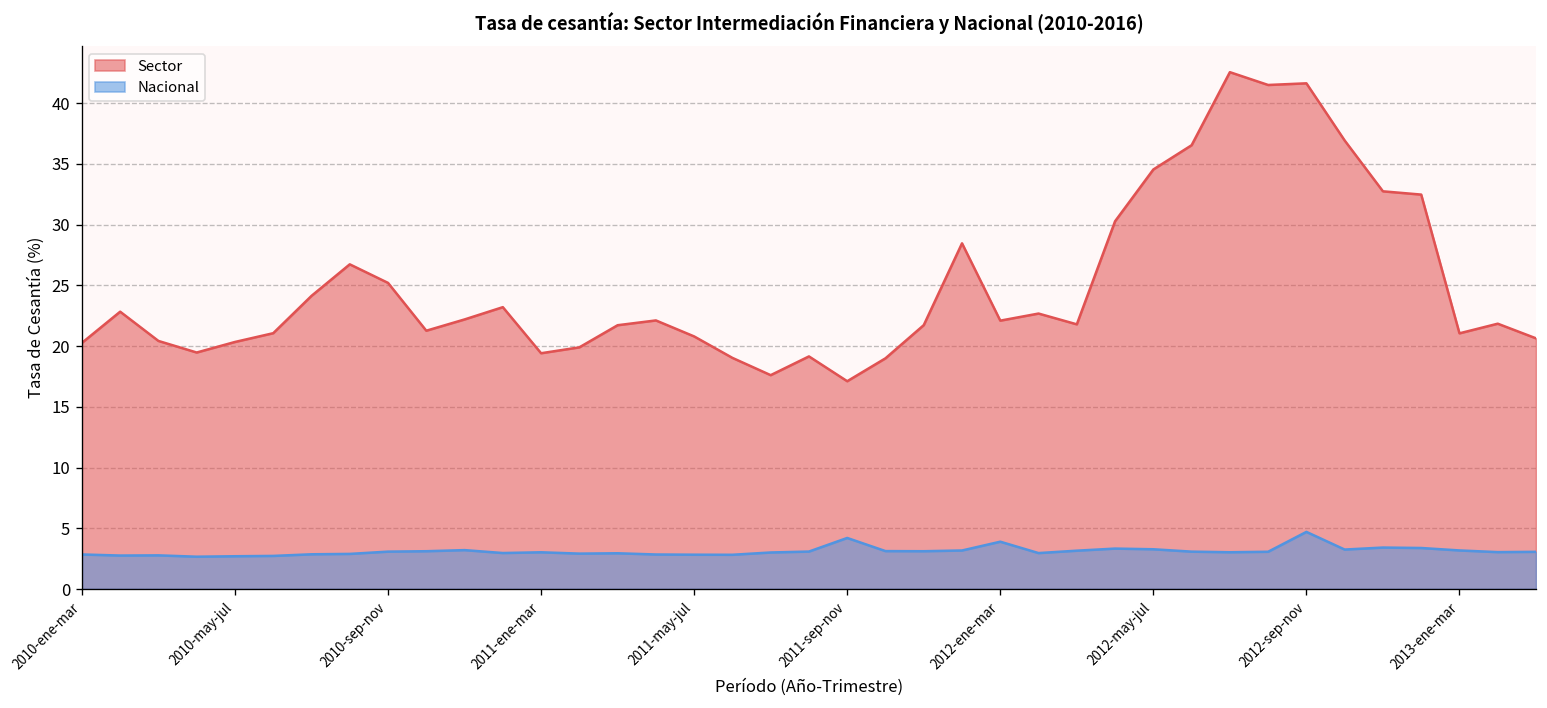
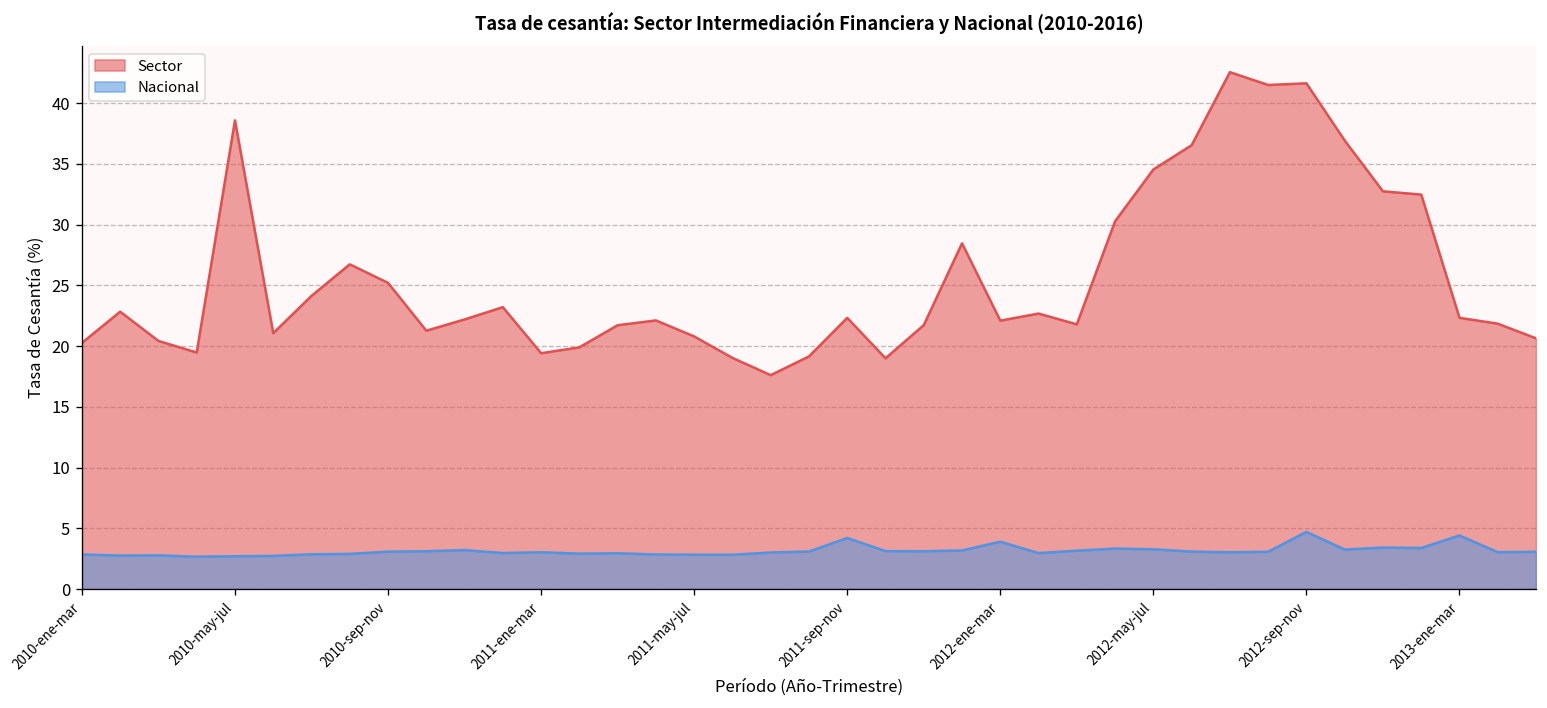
Sector, 2010-may-jul: 20.3 -> 38.6
Sector, 2011-sep-nov: 17.1 -> 22.3
Sector, 2013-ene-mar: 21.0 -> 22.3
Nacional, 2013-ene-mar: 3.2 -> 4.4
